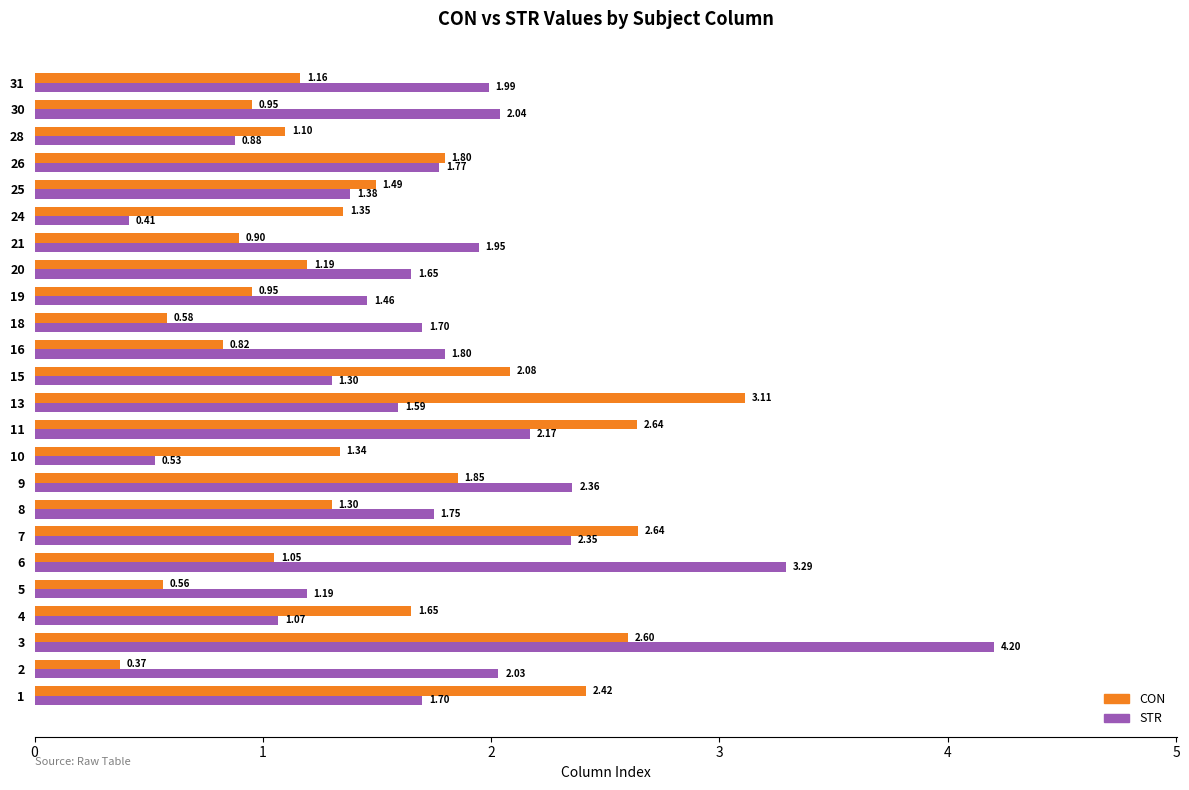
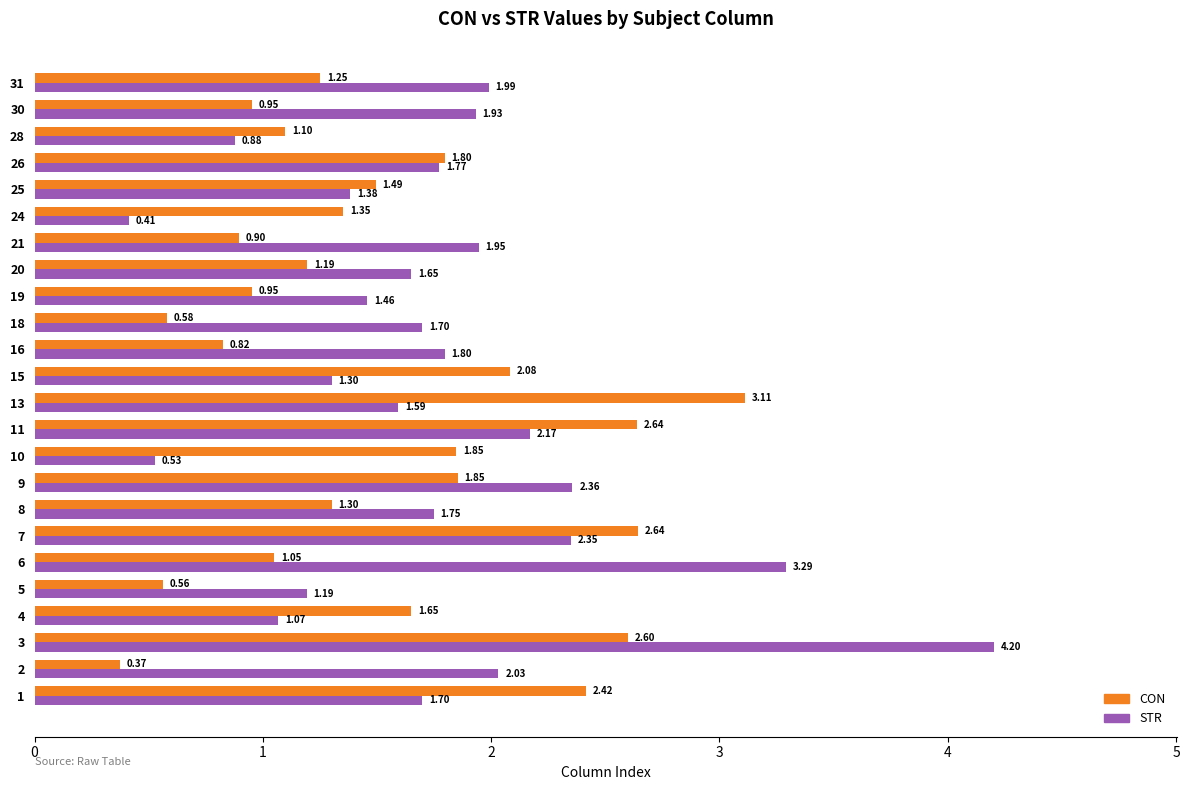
CON, 31: 1.16 -> 1.25
STR, 30: 2.04 -> 1.93
CON, 10: 1.34 -> 1.85
